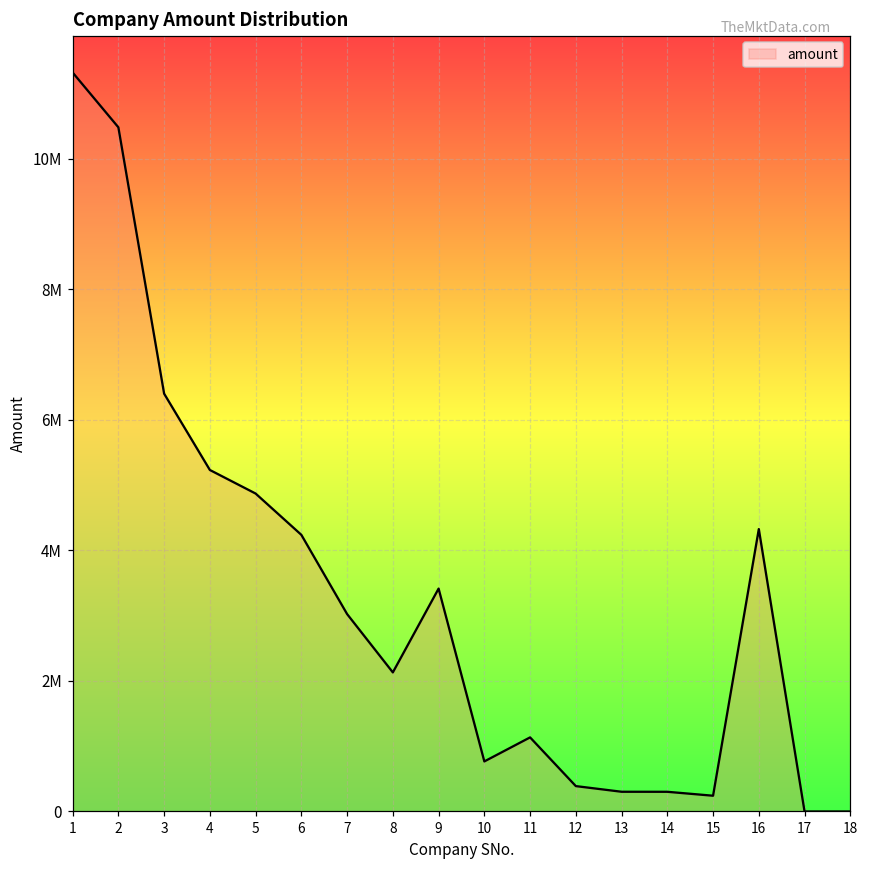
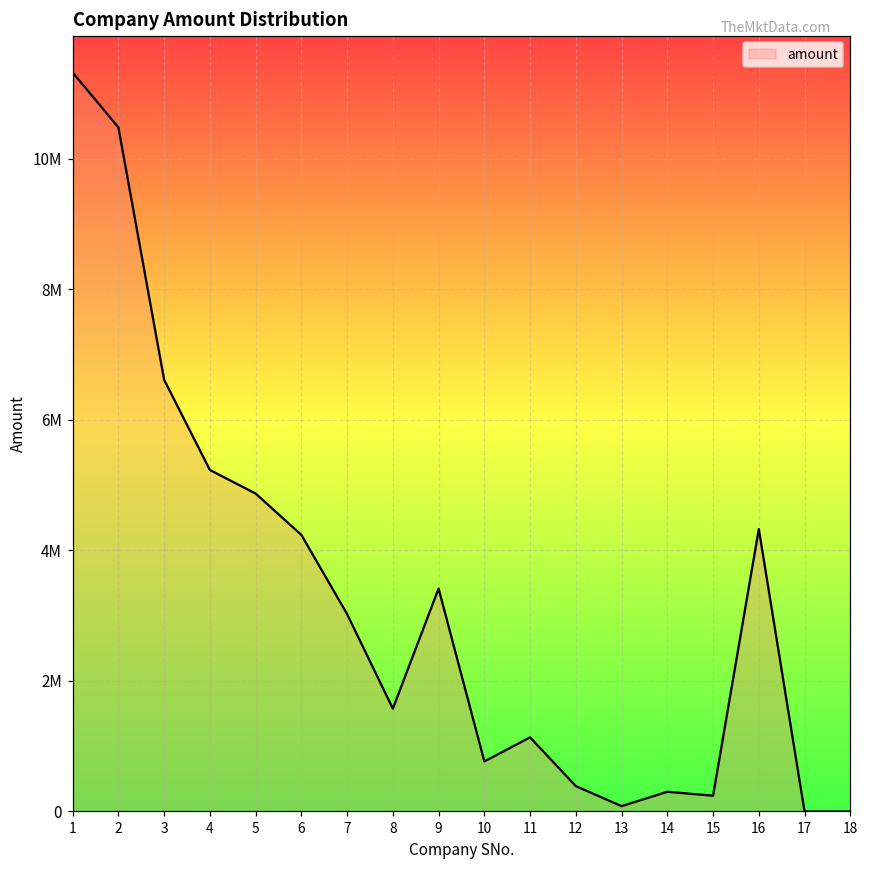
3: 6400000 -> 6600000
8: 2100000 -> 1600000
13: 300000 -> 100000
